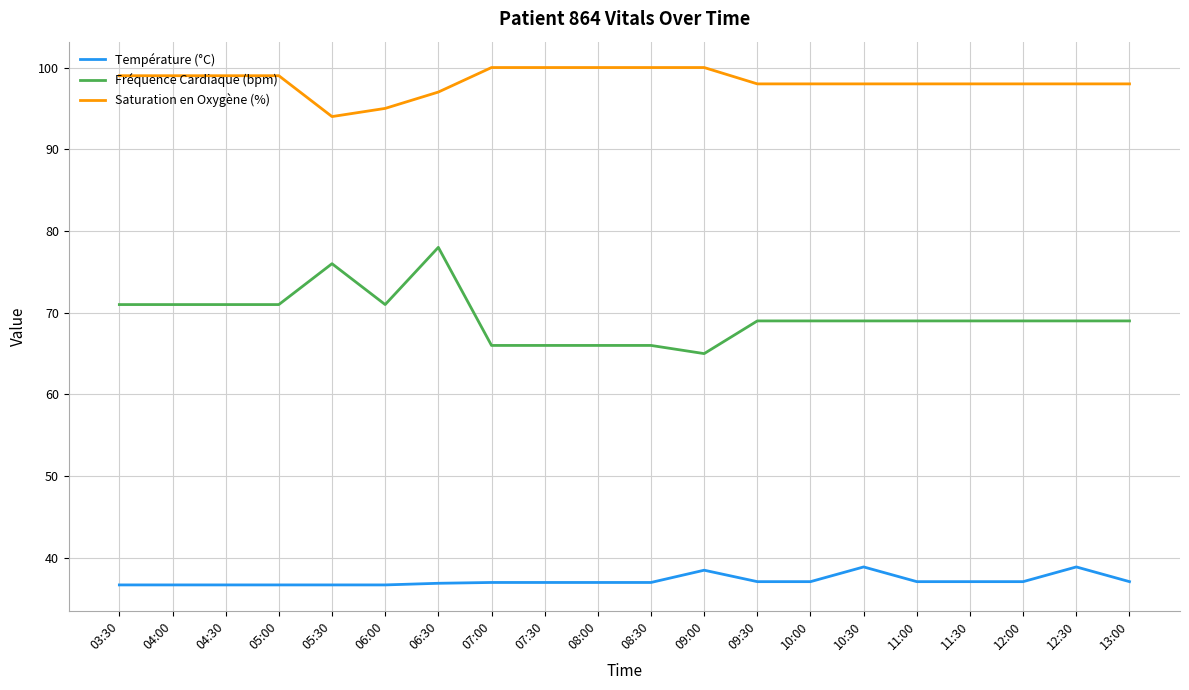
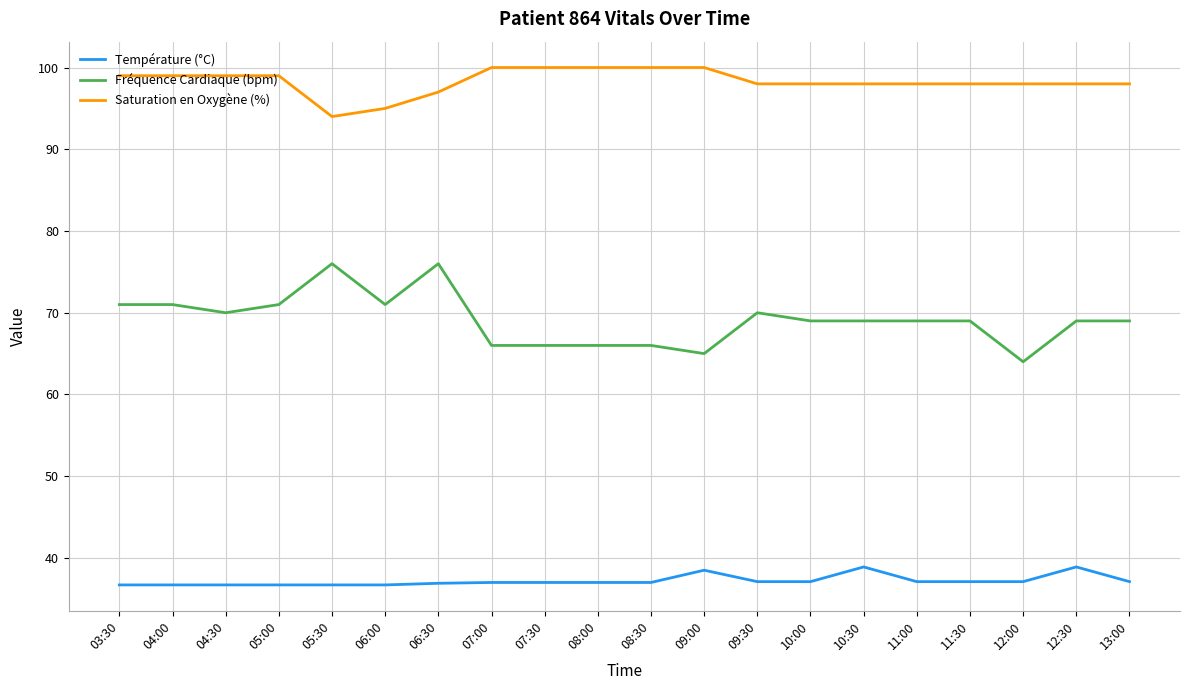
Fréquence Cardiaque (bpm), 04:30: 71 -> 70
Fréquence Cardiaque (bpm), 06:30: 78 -> 76
Fréquence Cardiaque (bpm), 09:30: 69 -> 70
Fréquence Cardiaque (bpm), 12:00: 69 -> 64
